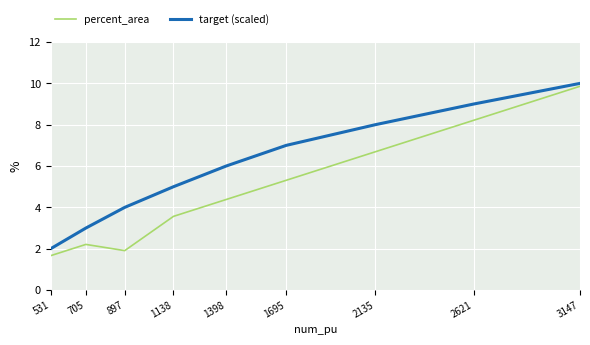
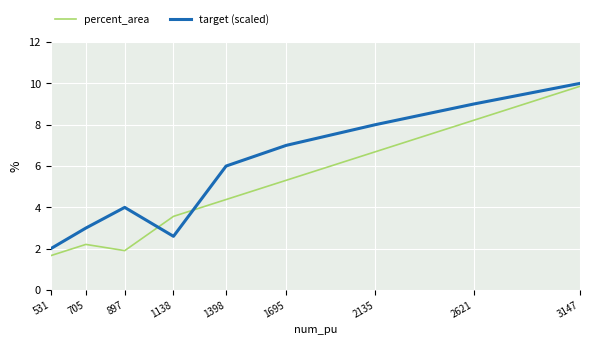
target (scaled), 1138: 5.0 -> 2.6
